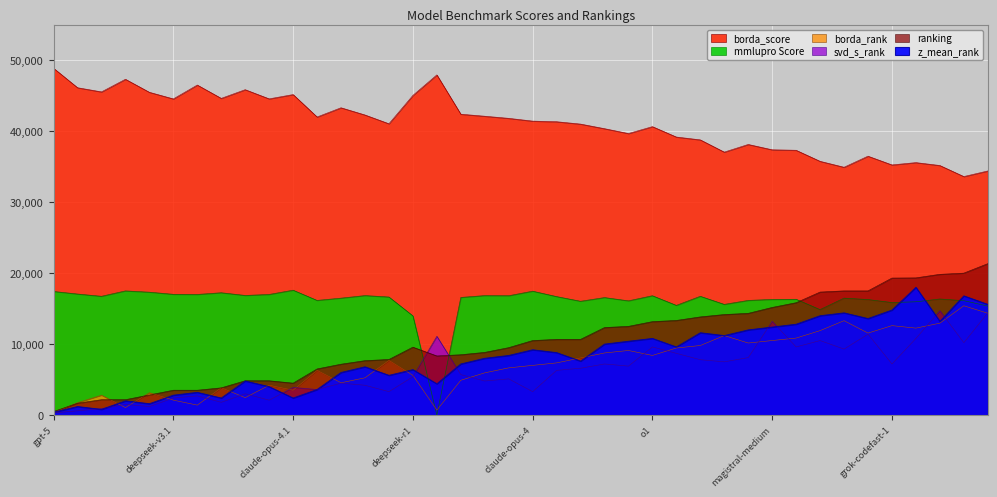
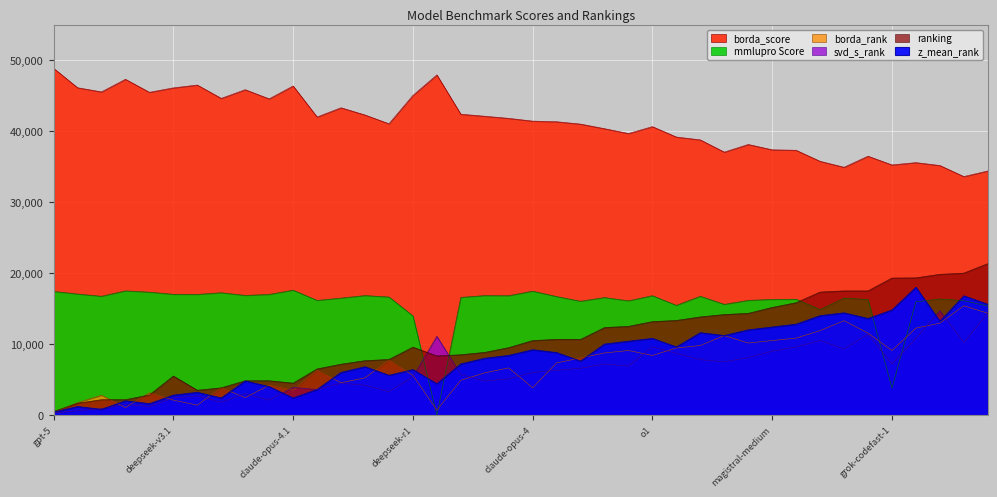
borda_score, deepseek-v3.1: 45,000 -> 46,000
ranking, deepseek-v3.1: 4,000 -> 6,000
borda_score, claude-opus-4.1: 45,000 -> 46,000
borda_rank, claude-opus-4: 7,000 -> 4,000
svd_s_rank, claude-opus-4: 3,000 -> 6,000
svd_s_rank, magistral-medium: 13,000 -> 9,000
mmlupro Score, grok-codefast-1: 16,000 -> 4,000
borda_rank, grok-codefast-1: 13,000 -> 9,000
